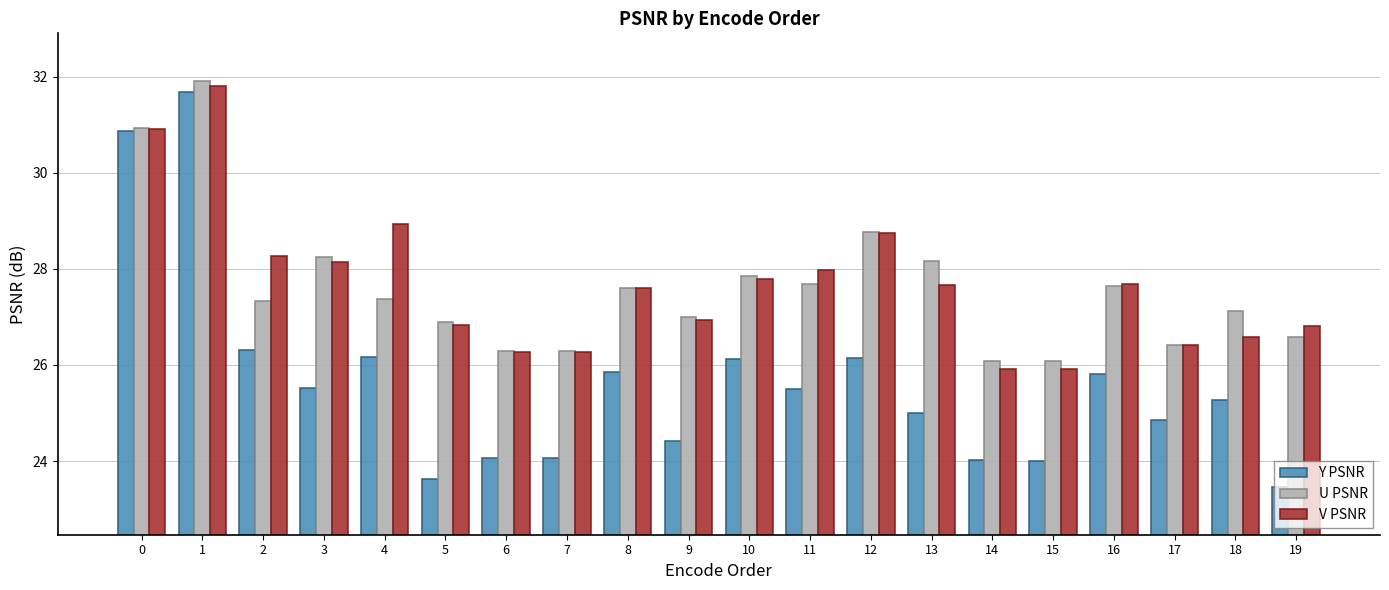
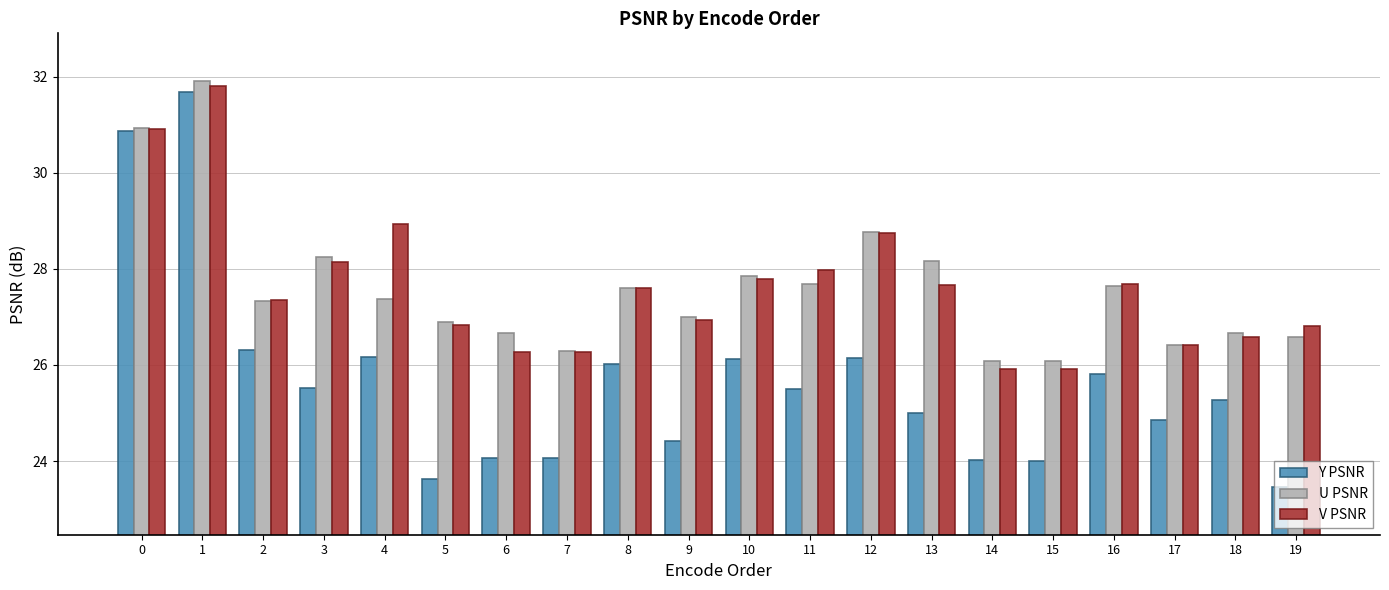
V PSNR, 2: 28.3 -> 27.3
U PSNR, 6: 26.3 -> 26.7
Y PSNR, 8: 25.8 -> 26.0
U PSNR, 18: 27.1 -> 26.7
